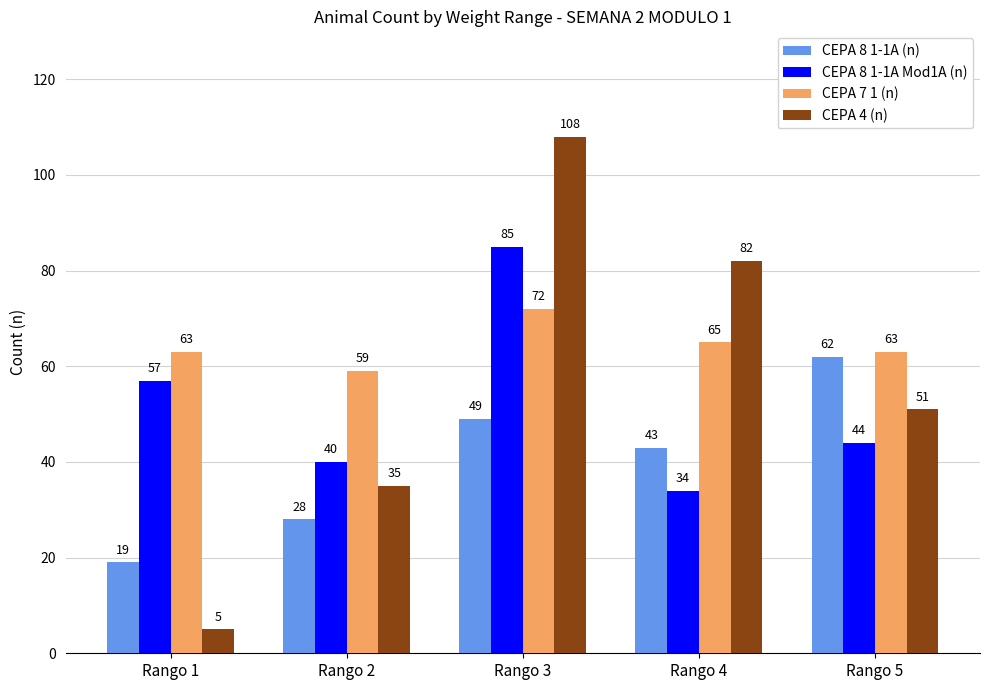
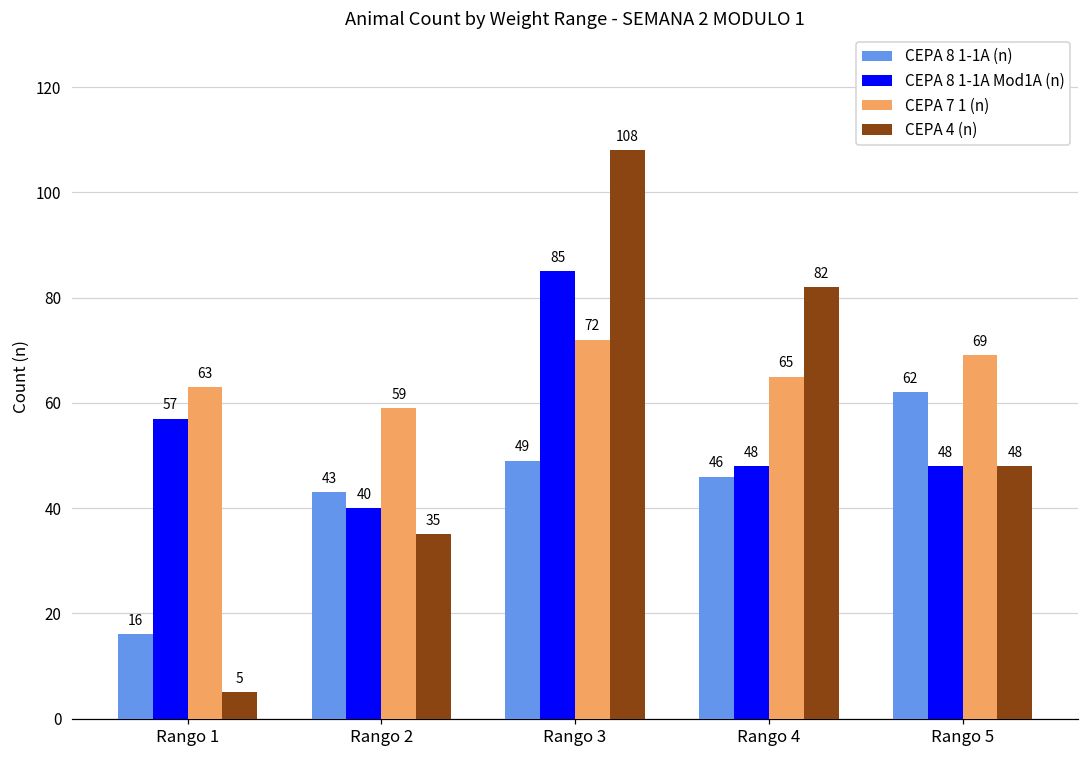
CEPA 8 1-1A (n), Rango 1: 19 -> 16
CEPA 8 1-1A (n), Rango 2: 28 -> 43
CEPA 8 1-1A (n), Rango 4: 43 -> 46
CEPA 8 1-1A Mod1A (n), Rango 4: 34 -> 48
CEPA 8 1-1A Mod1A (n), Rango 5: 44 -> 48
CEPA 7 1 (n), Rango 5: 63 -> 69
CEPA 4 (n), Rango 5: 51 -> 48
